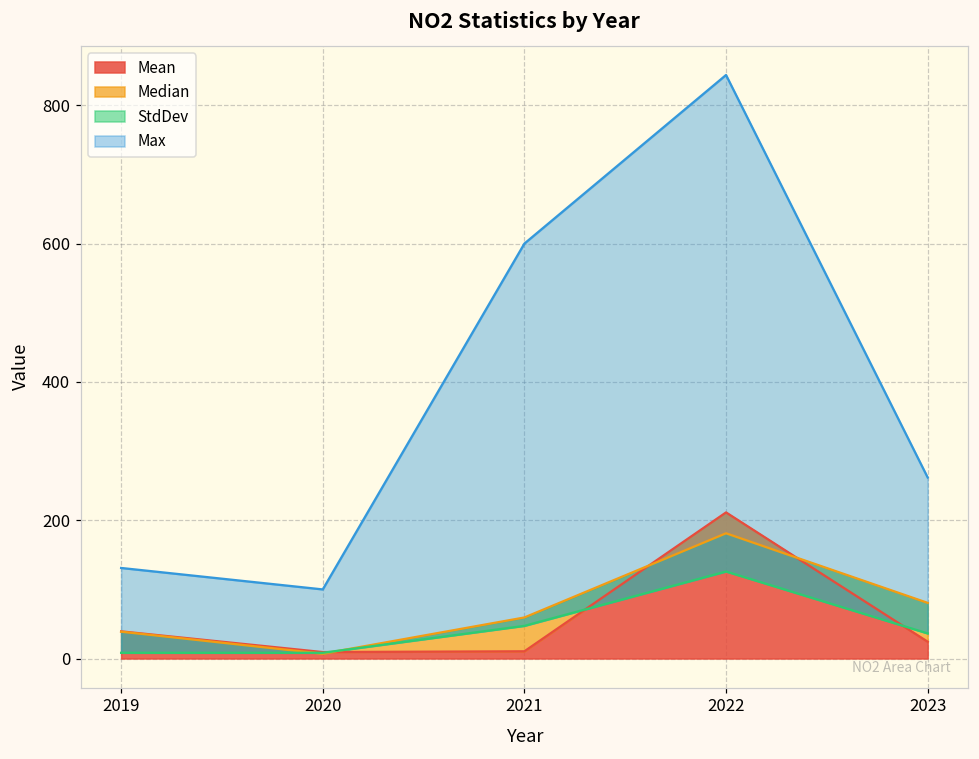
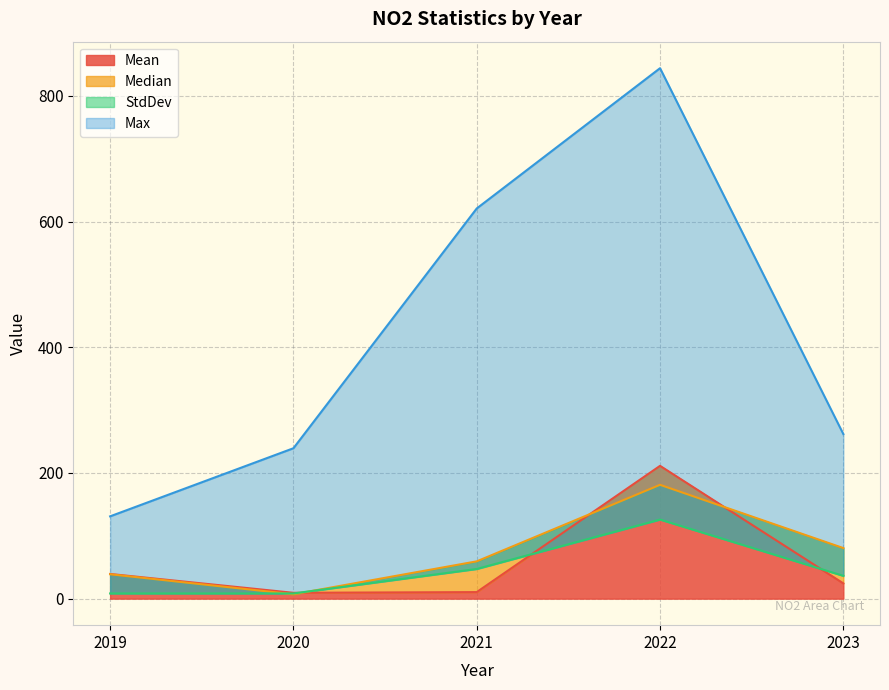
Max, 2020: 100 -> 240
Max, 2021: 600 -> 620
